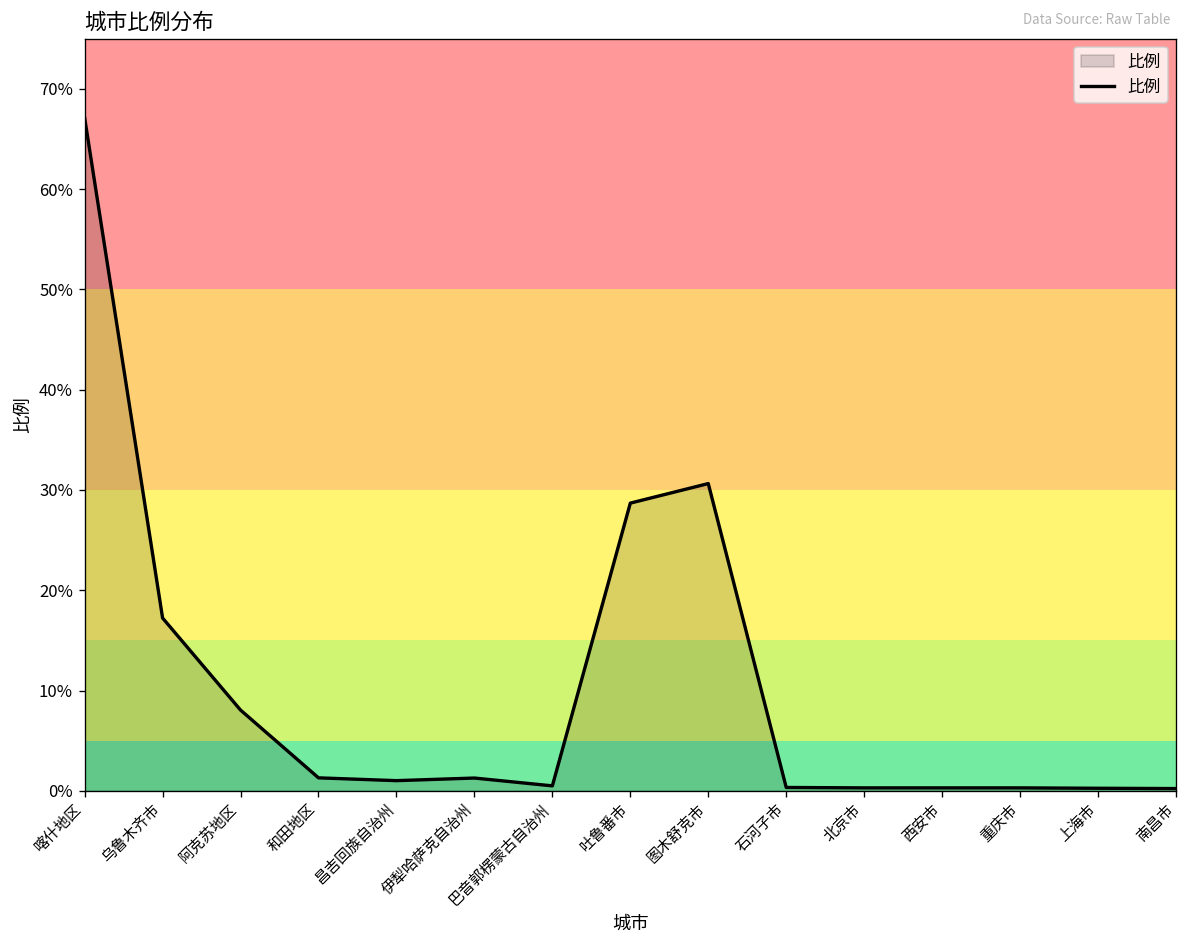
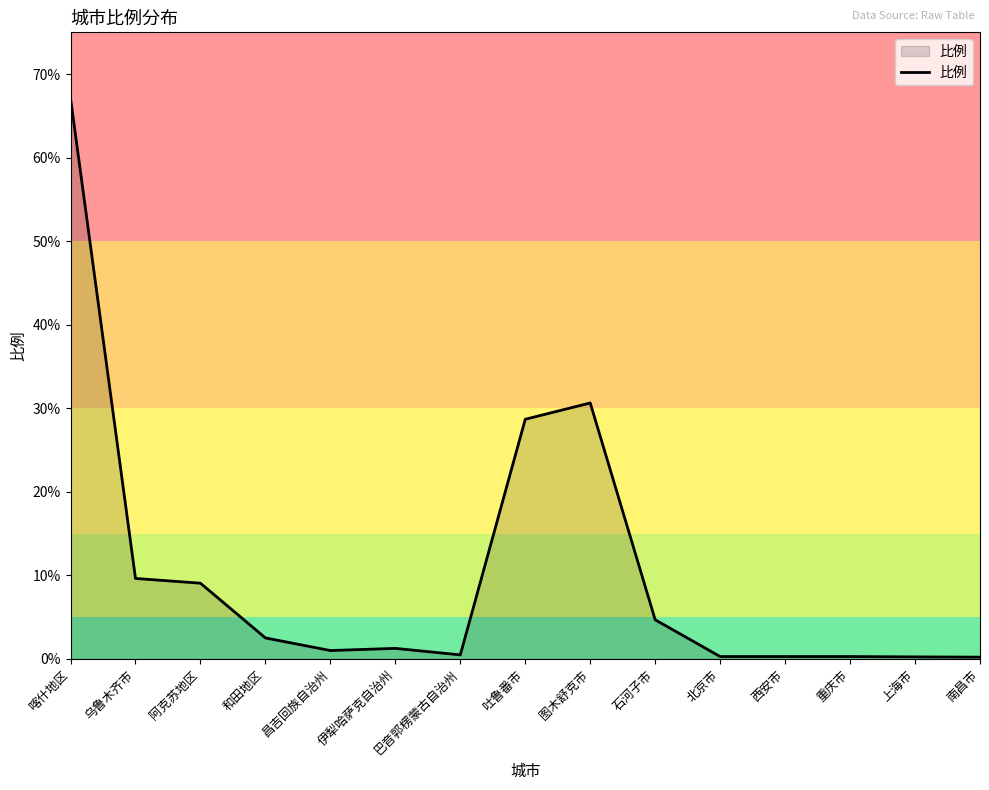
乌鲁木齐市: 17% -> 10%
阿克苏地区: 8% -> 9%
和田地区: 1% -> 3%
石河子市: 0% -> 5%
